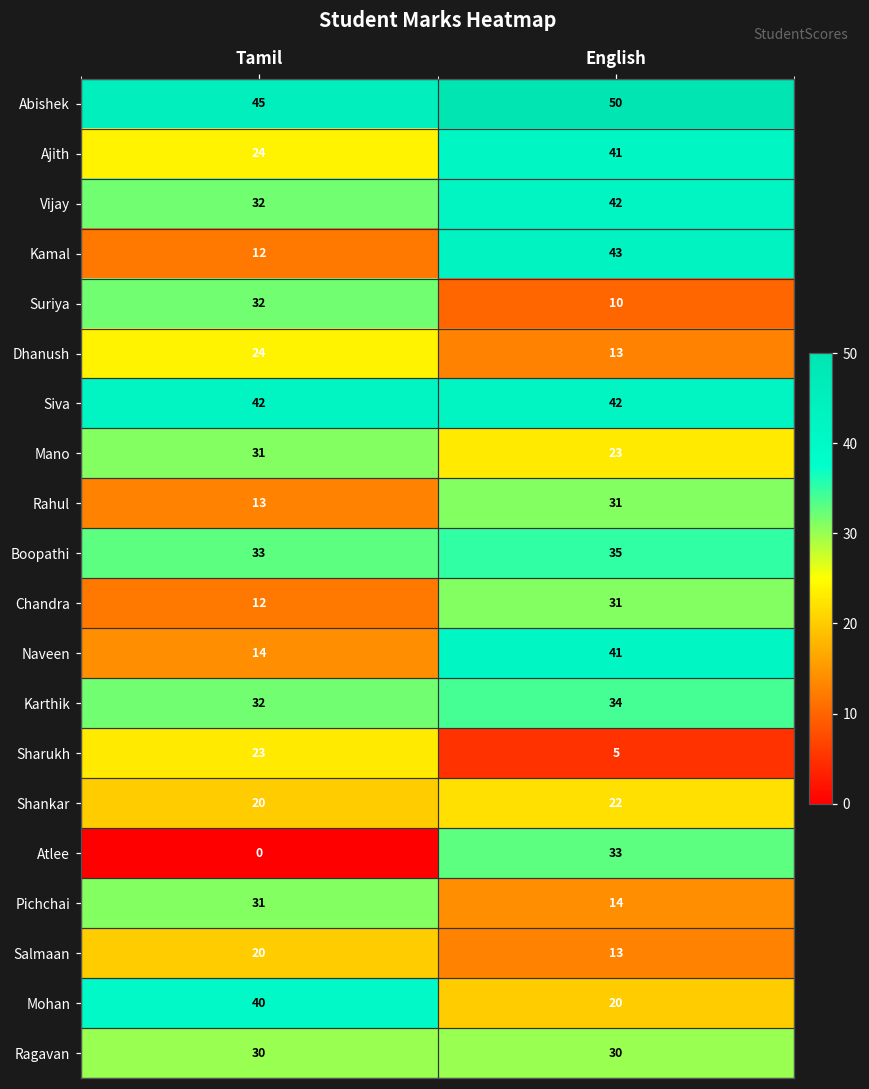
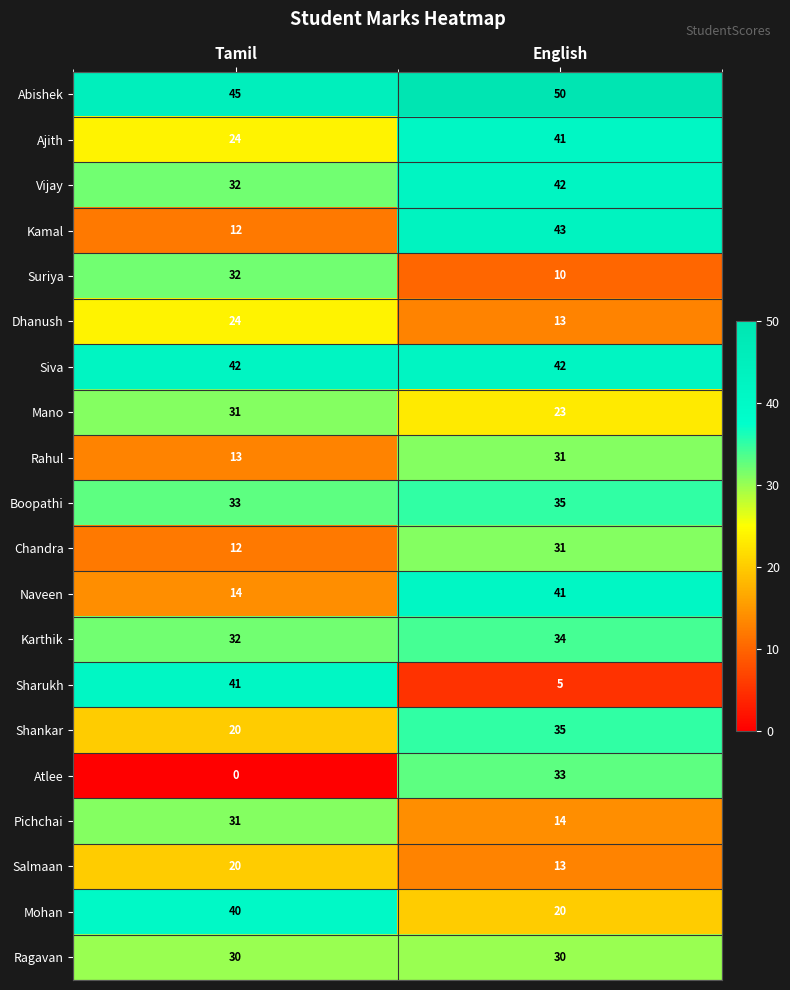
Sharukh, Tamil: 23 -> 41
Shankar, English: 22 -> 35
